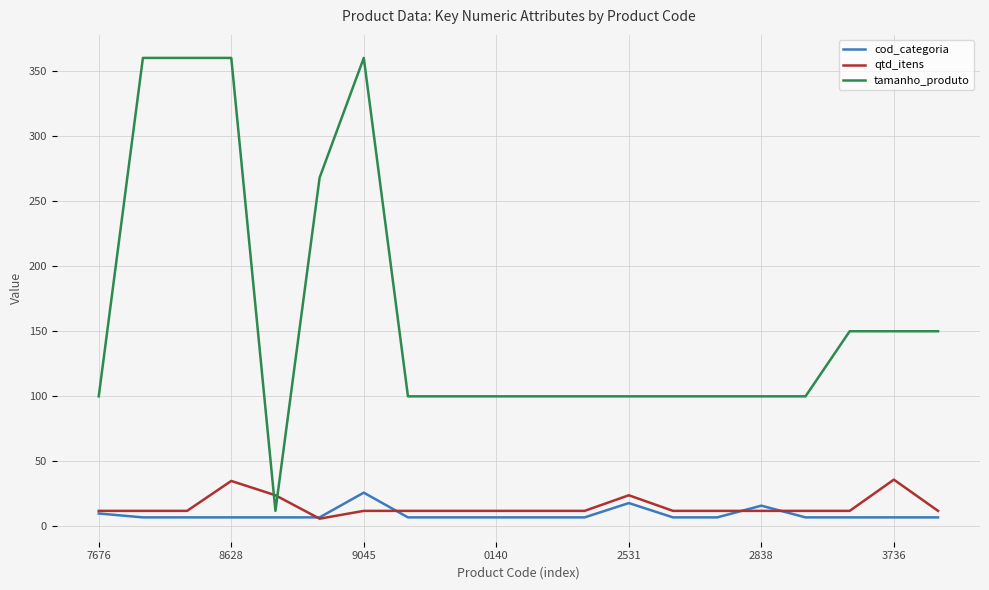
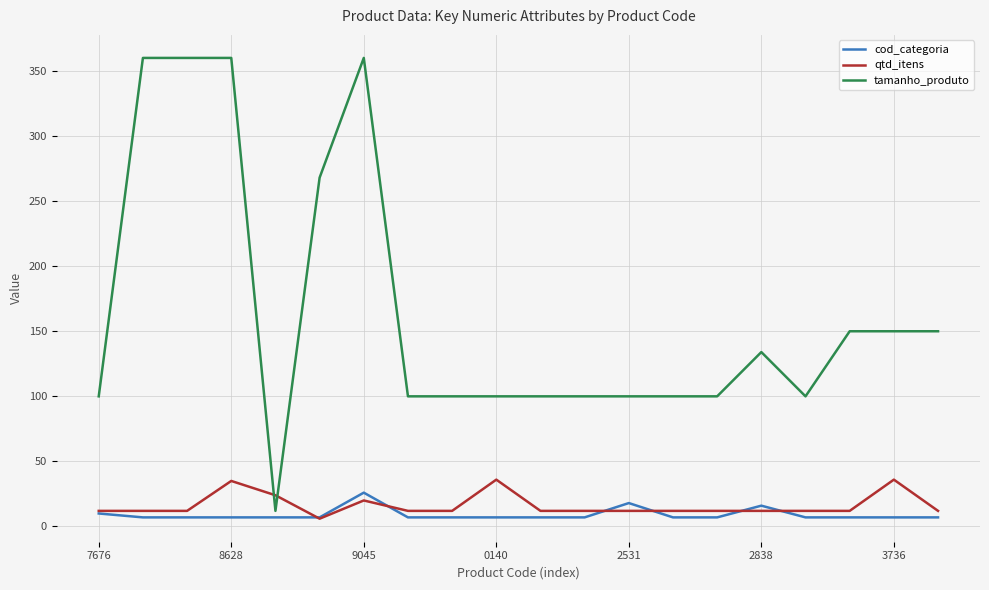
qtd_itens, 9045: 12 -> 20
qtd_itens, 0140: 12 -> 36
qtd_itens, 2531: 24 -> 12
tamanho_produto, 2838: 100 -> 134
